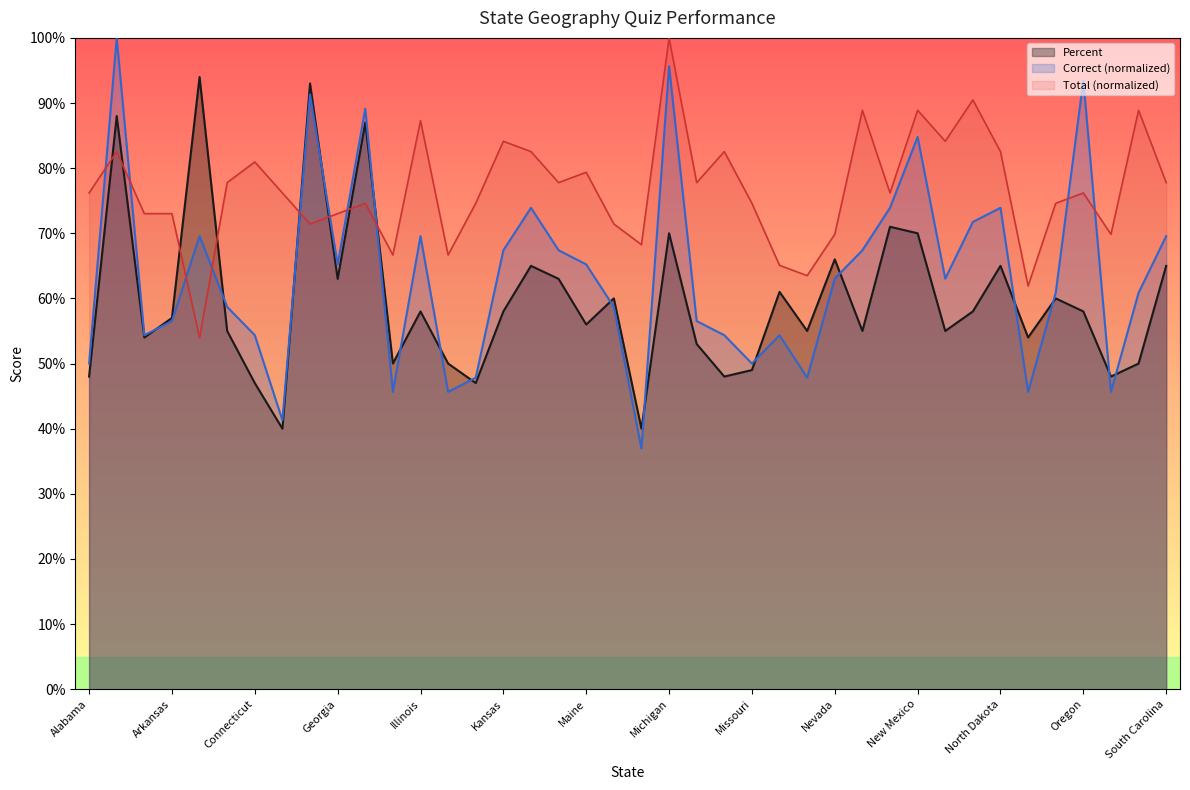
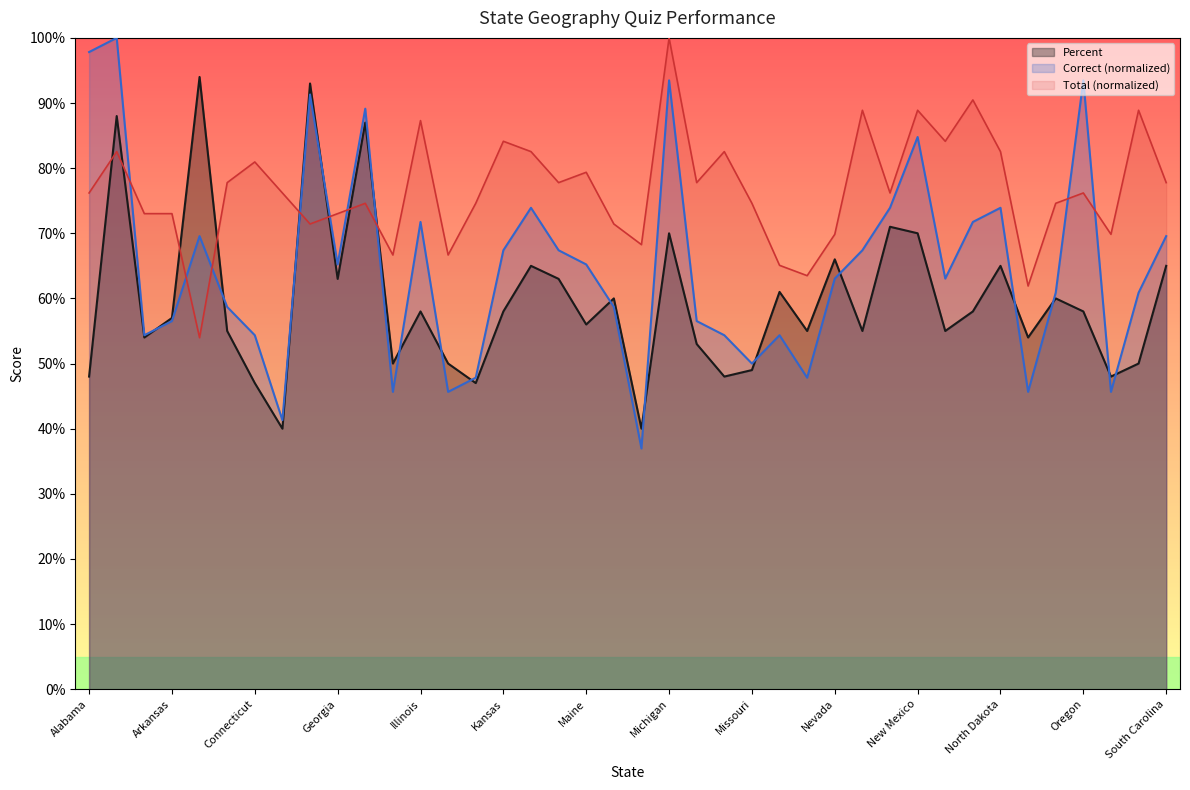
Correct (normalized), Alabama: 50% -> 98%
Correct (normalized), Illinois: 70% -> 72%
Correct (normalized), Michigan: 96% -> 93%
